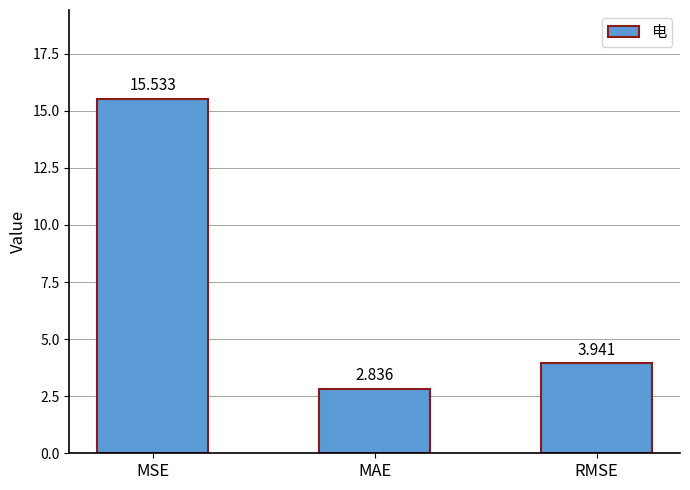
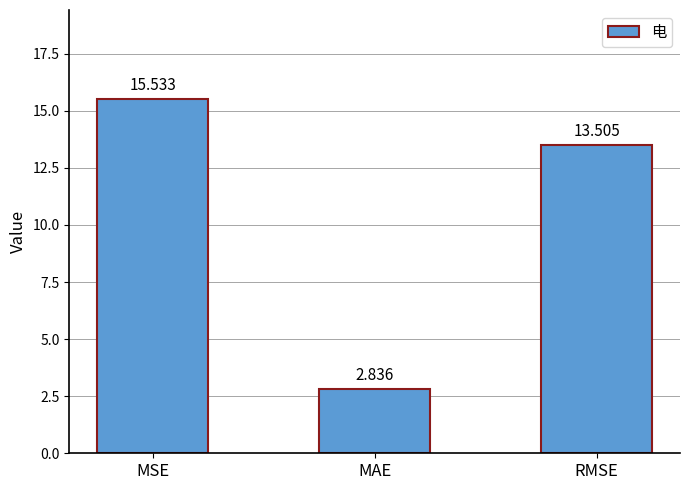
RMSE: 3.941 -> 13.505
